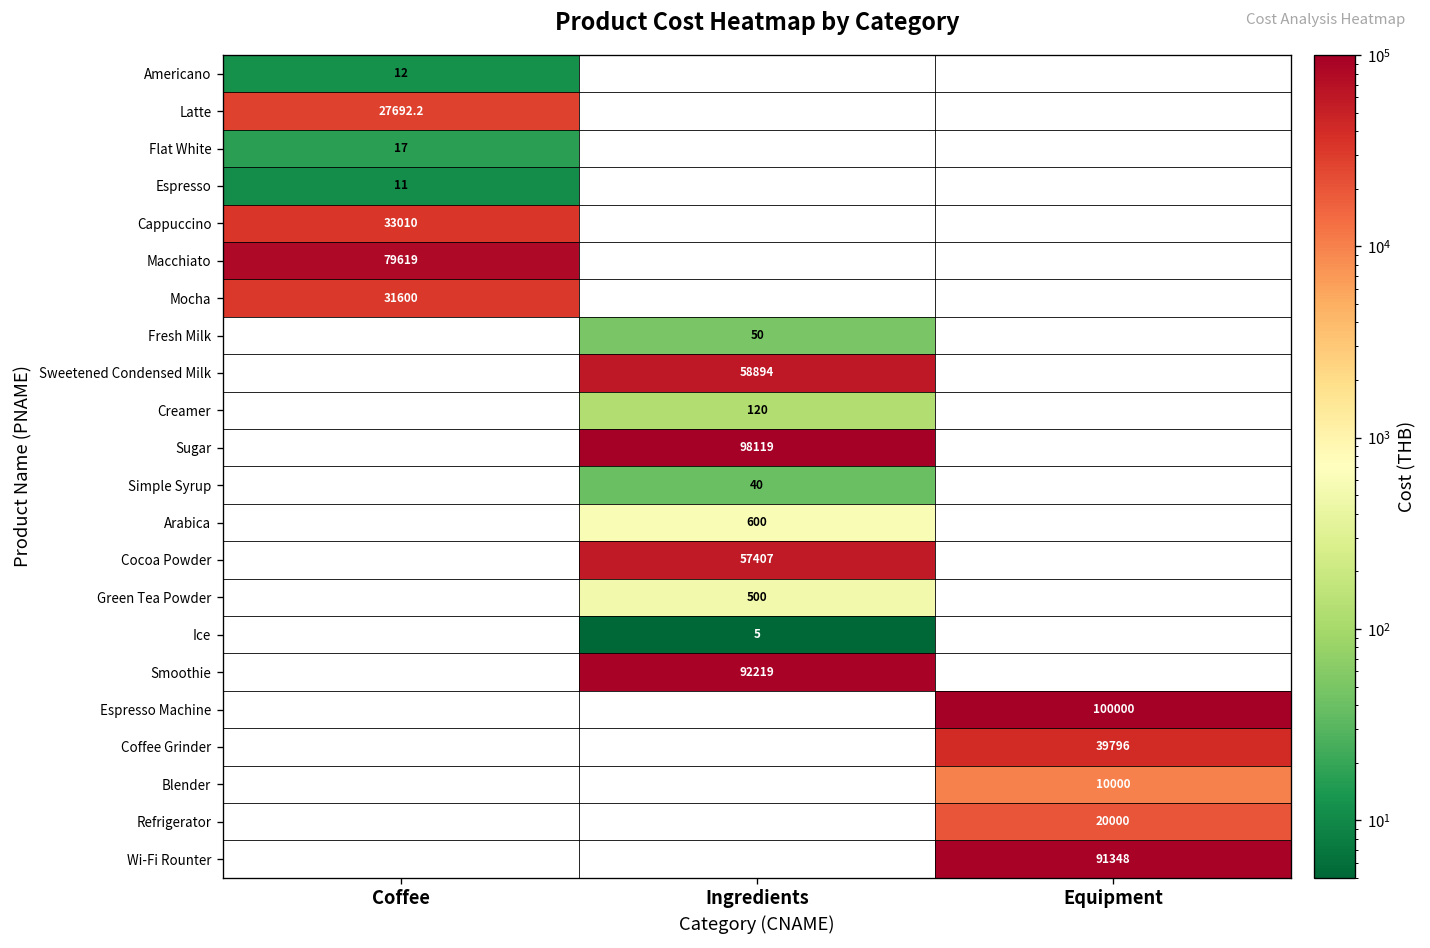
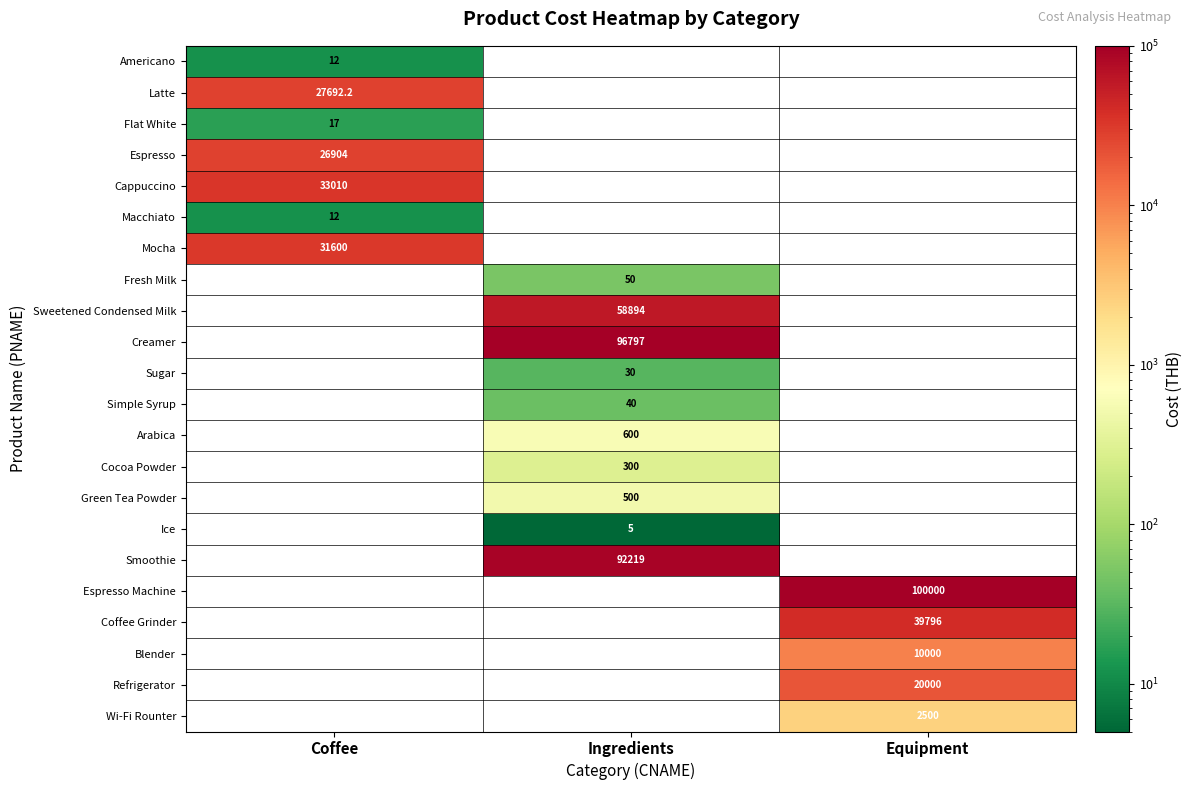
Espresso, Coffee: 11 -> 26904
Macchiato, Coffee: 79619 -> 12
Creamer, Ingredients: 120 -> 96797
Sugar, Ingredients: 98119 -> 30
Cocoa Powder, Ingredients: 57407 -> 300
Wi-Fi Rounter, Equipment: 91348 -> 2500
